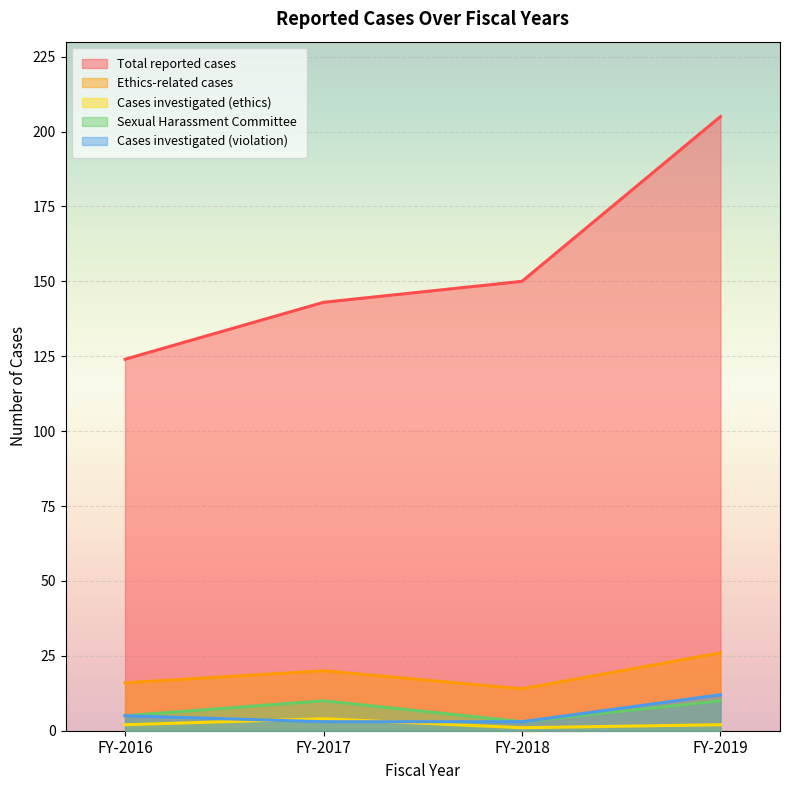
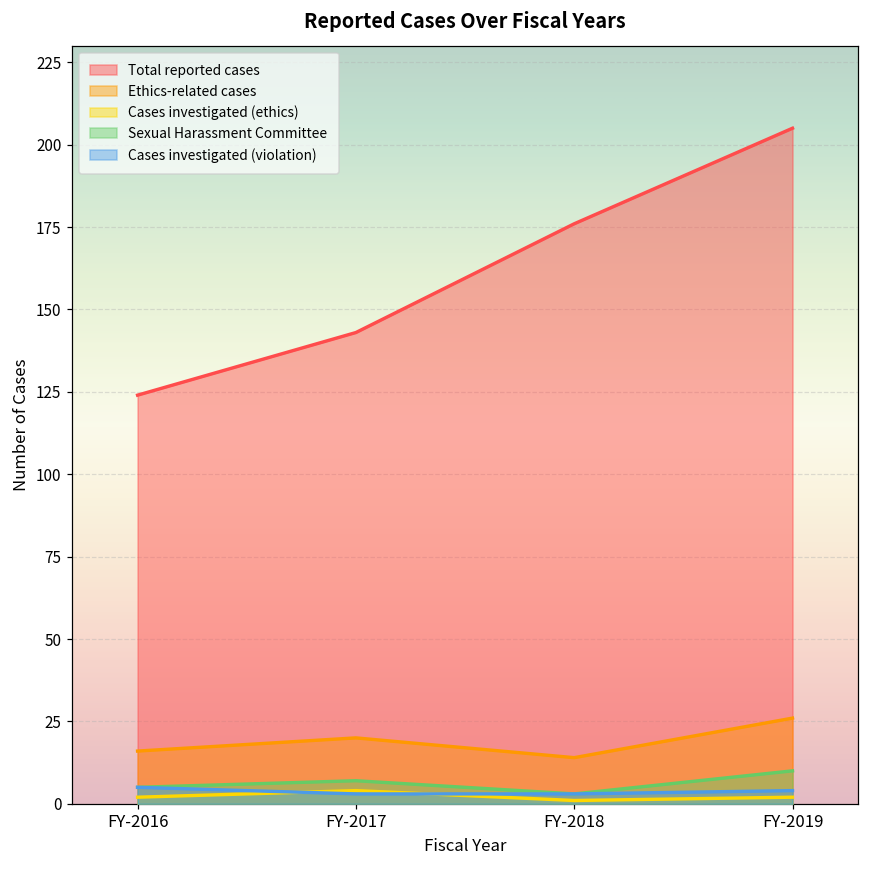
Sexual Harassment Committee, FY-2017: 10 -> 7
Total reported cases, FY-2018: 150 -> 176
Cases investigated (violation), FY-2019: 12 -> 4
